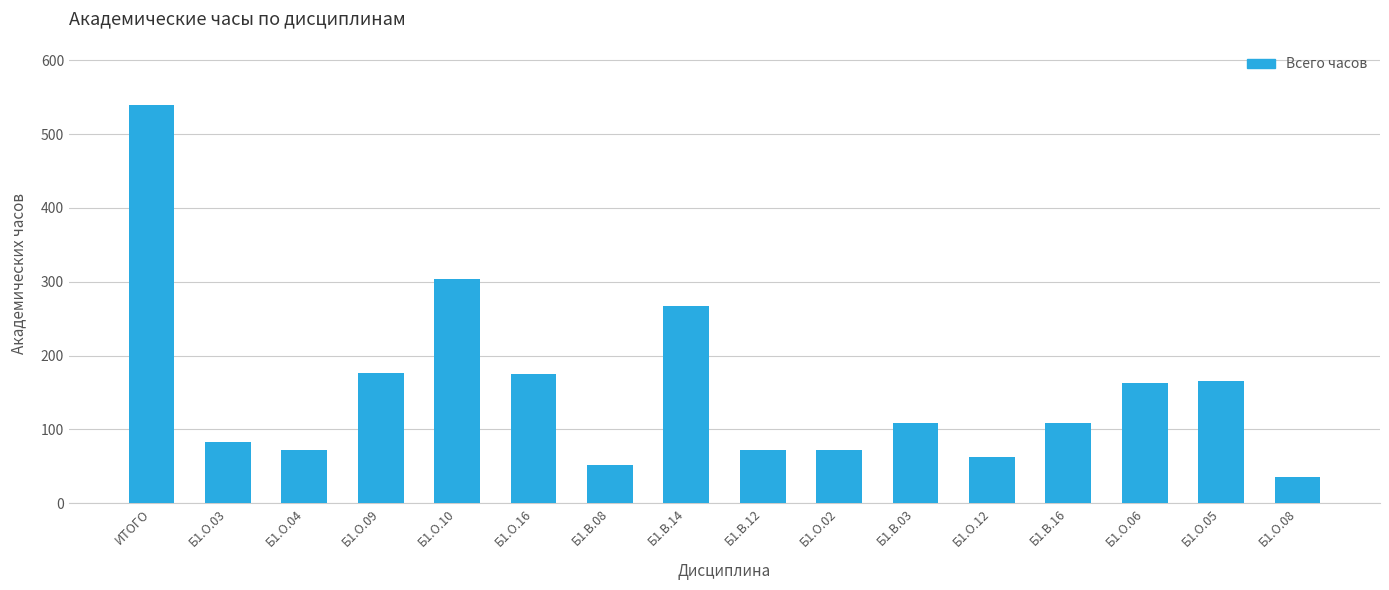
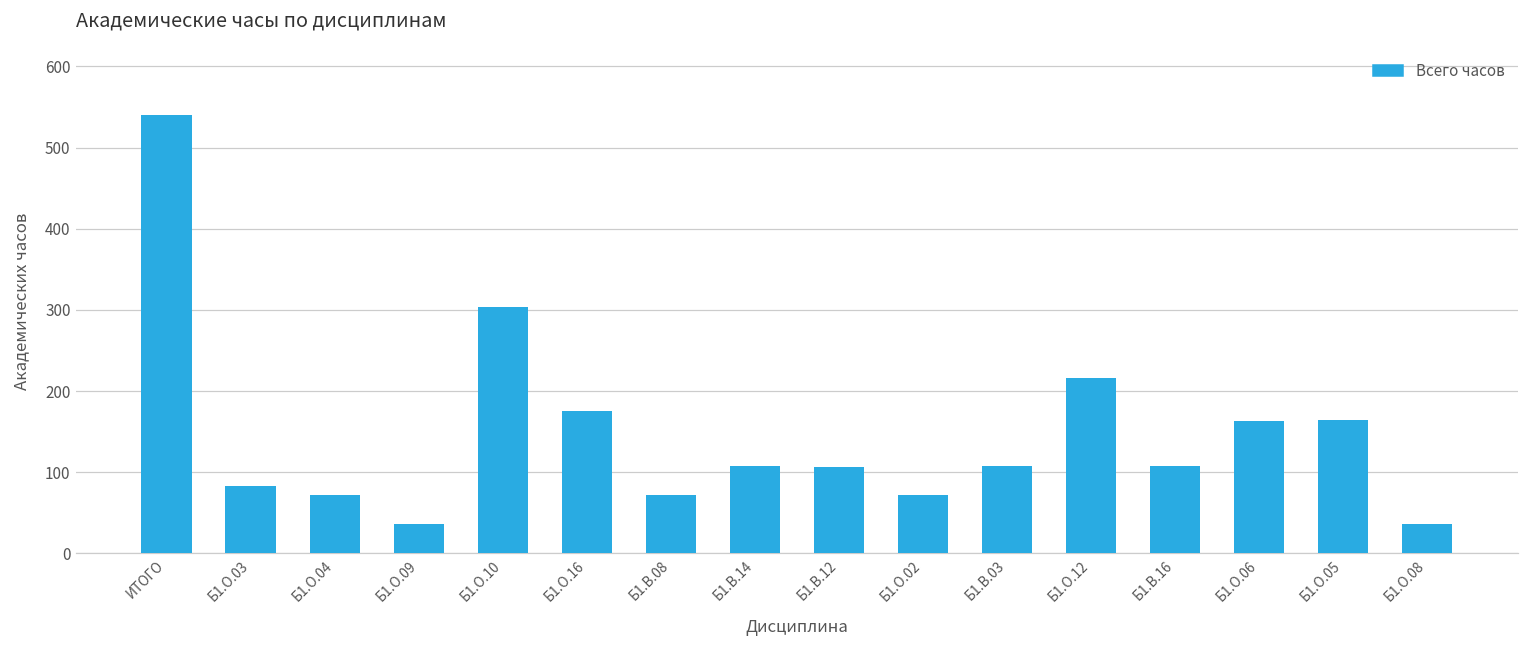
Б1.О.09: 180 -> 40
Б1.В.08: 50 -> 70
Б1.В.14: 270 -> 110
Б1.В.12: 70 -> 110
Б1.О.12: 60 -> 220
